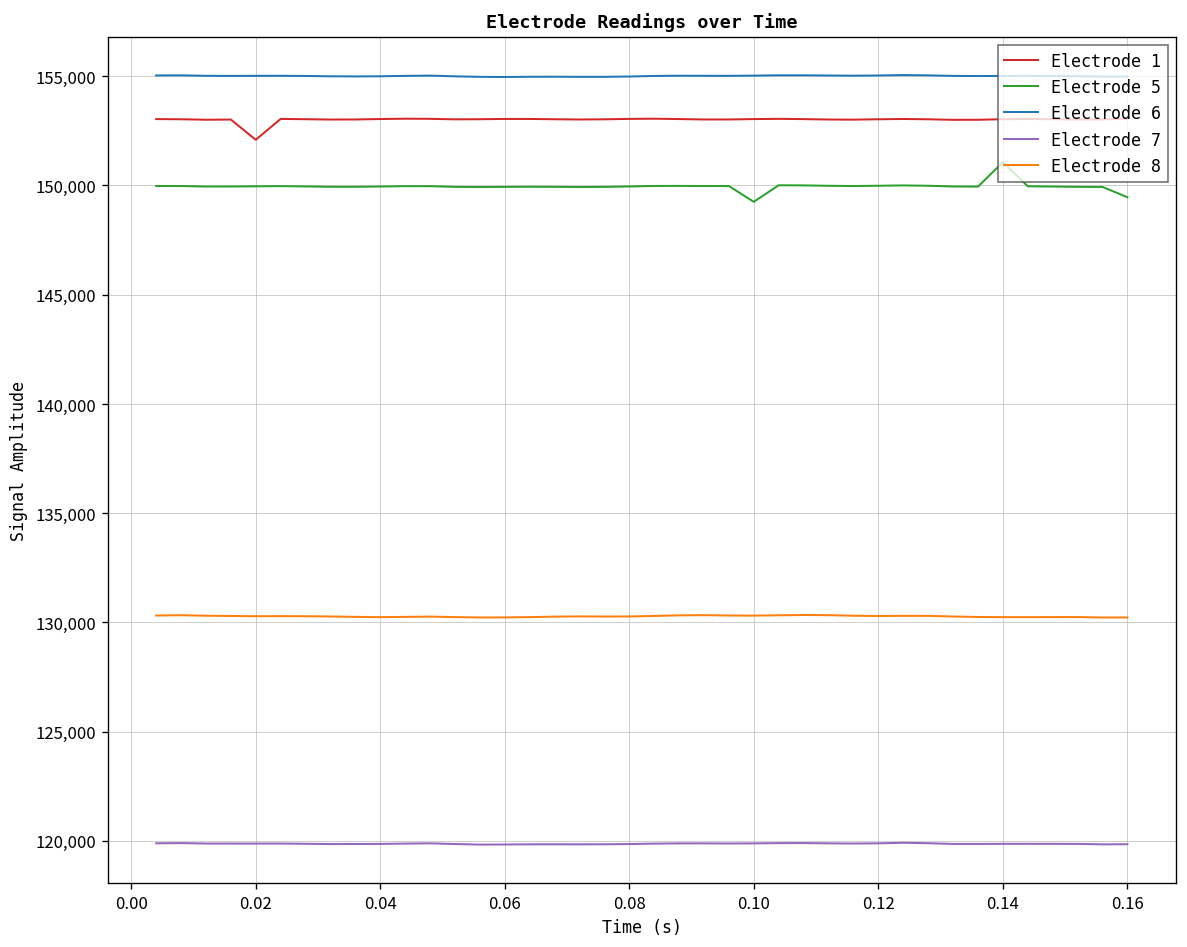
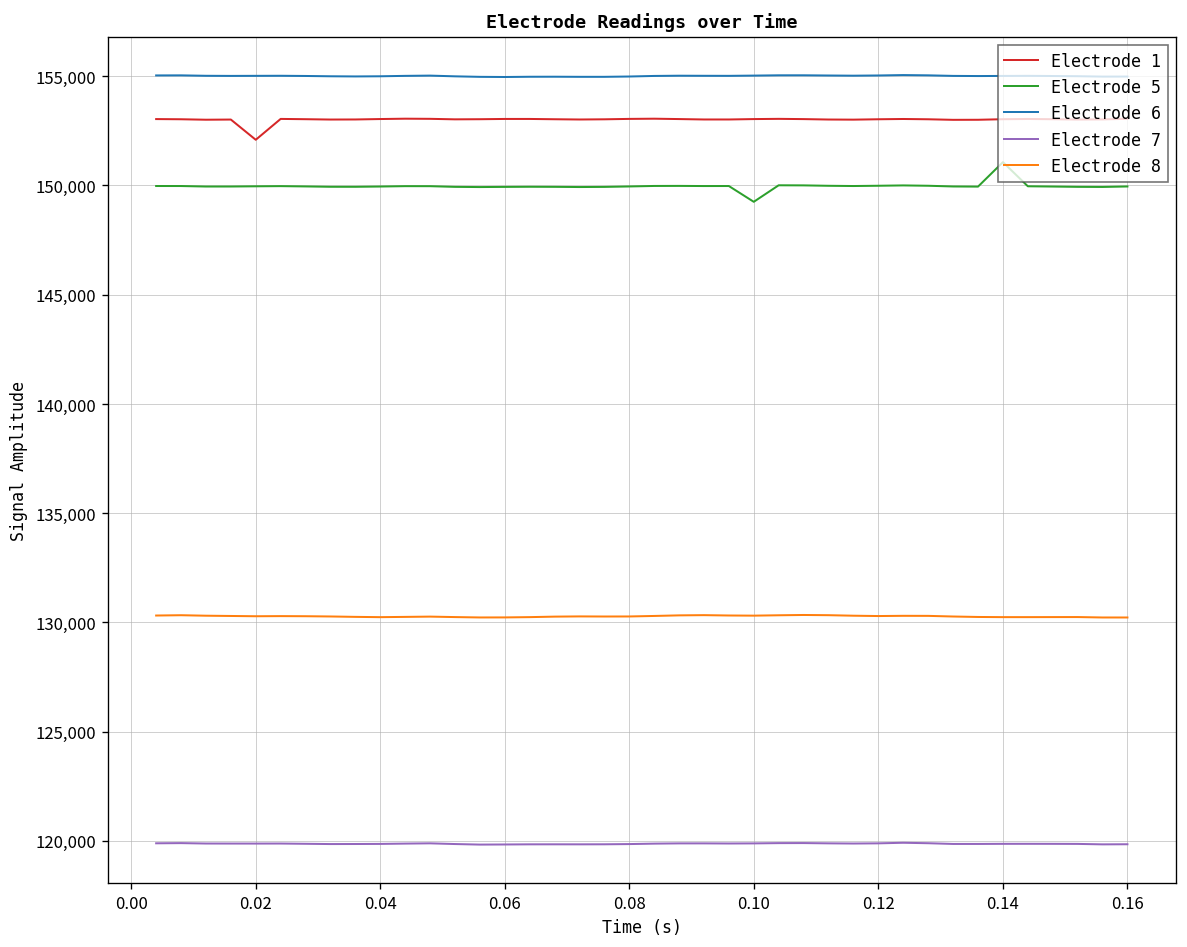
Electrode 5, 0.16: 149,500 -> 150,000
